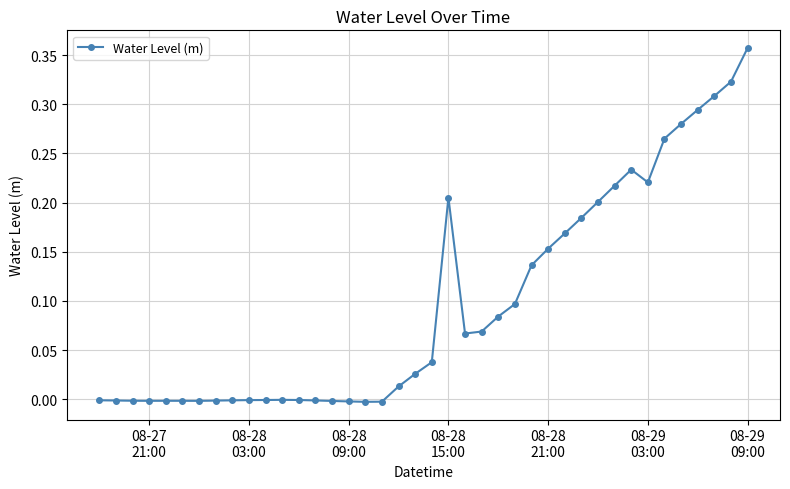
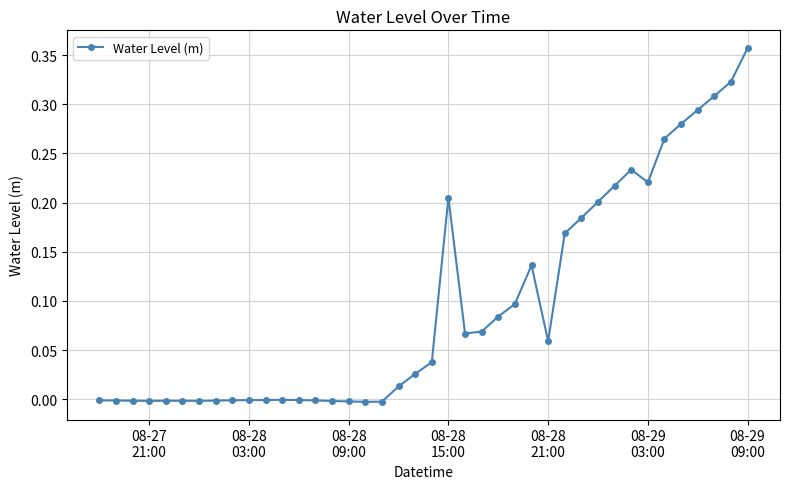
08-28 21:00: 0.15 -> 0.06
